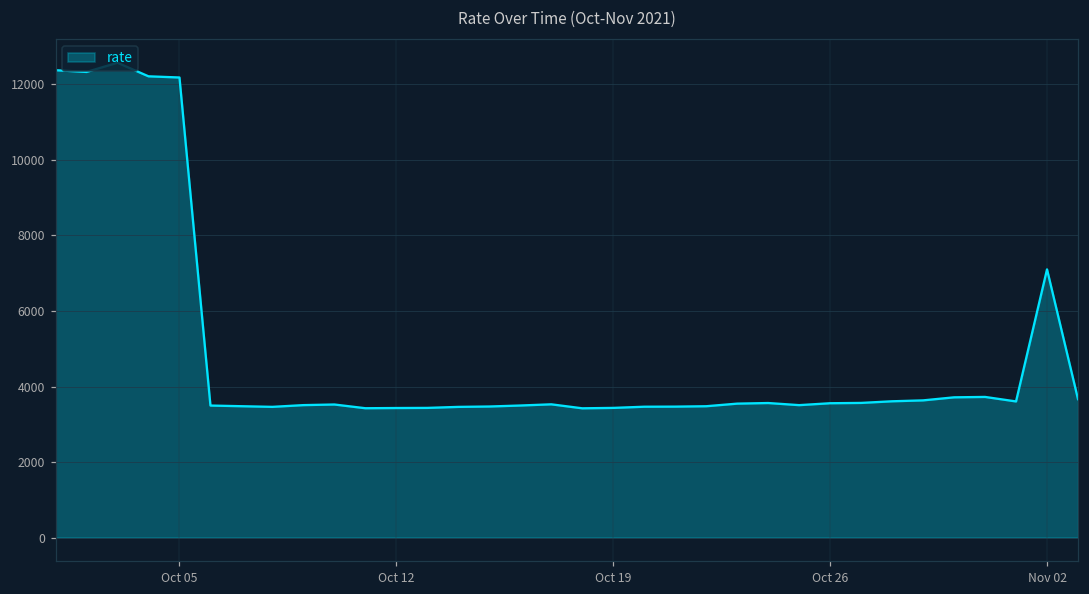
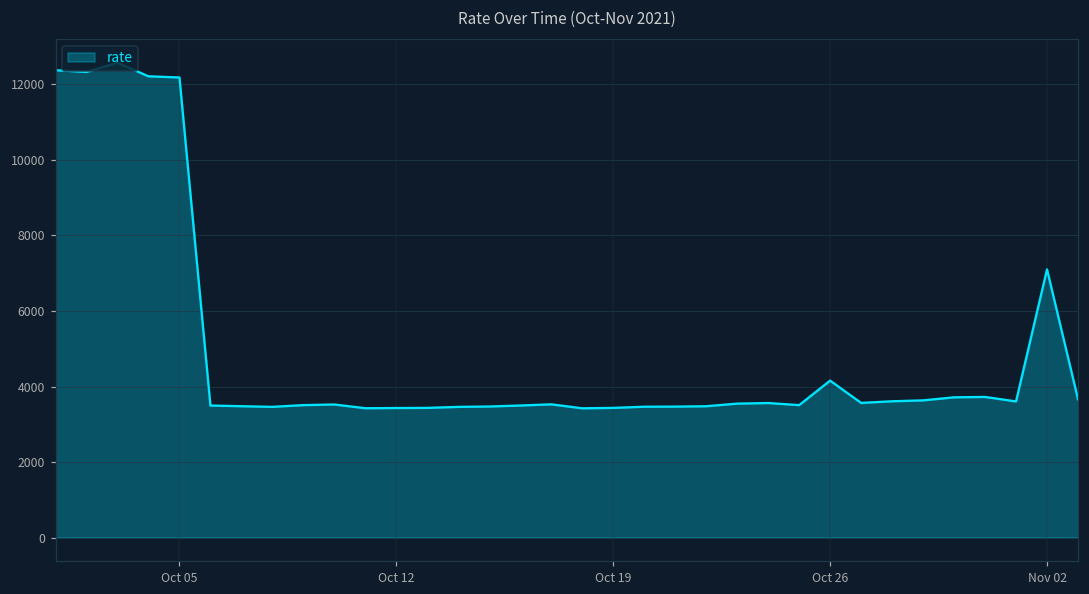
Oct 26: 3600 -> 4200
